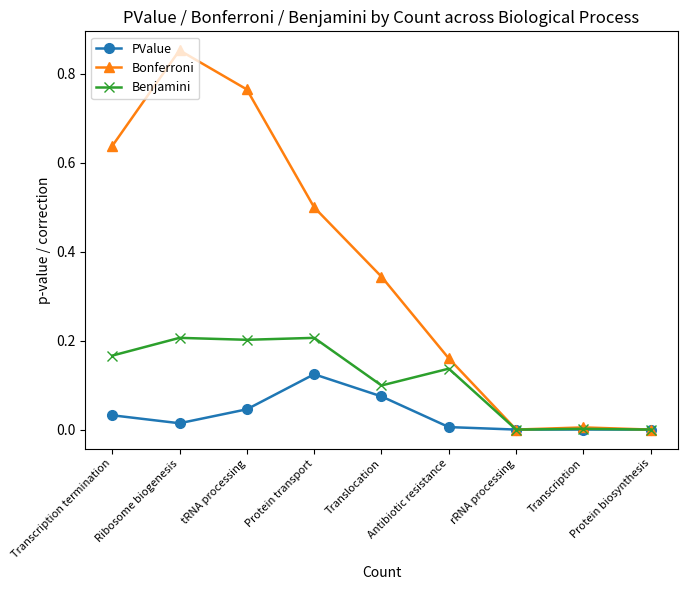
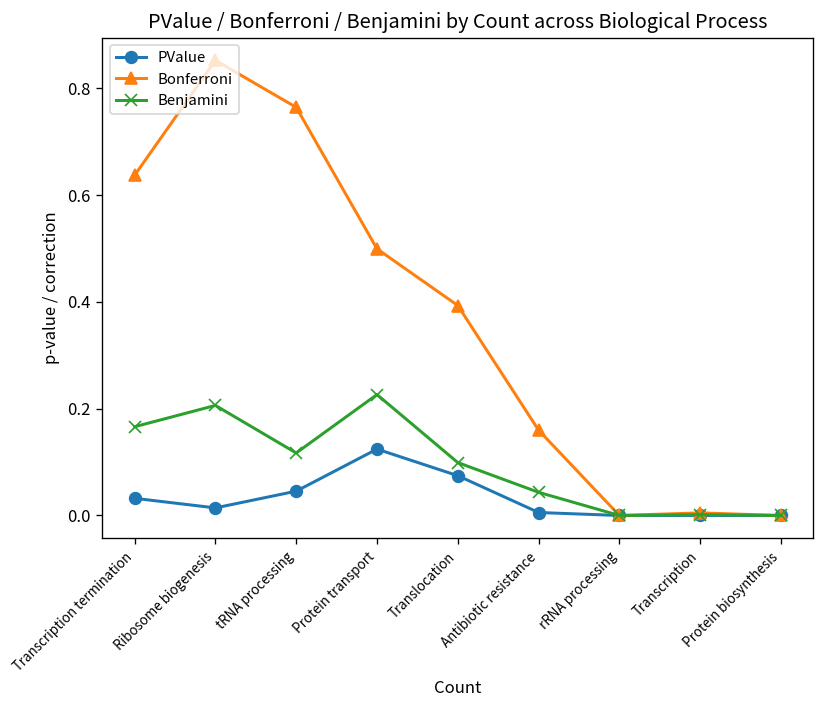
Benjamini, tRNA processing: 0.20 -> 0.12
Benjamini, Protein transport: 0.21 -> 0.23
Bonferroni, Translocation: 0.34 -> 0.39
Benjamini, Antibiotic resistance: 0.14 -> 0.04
